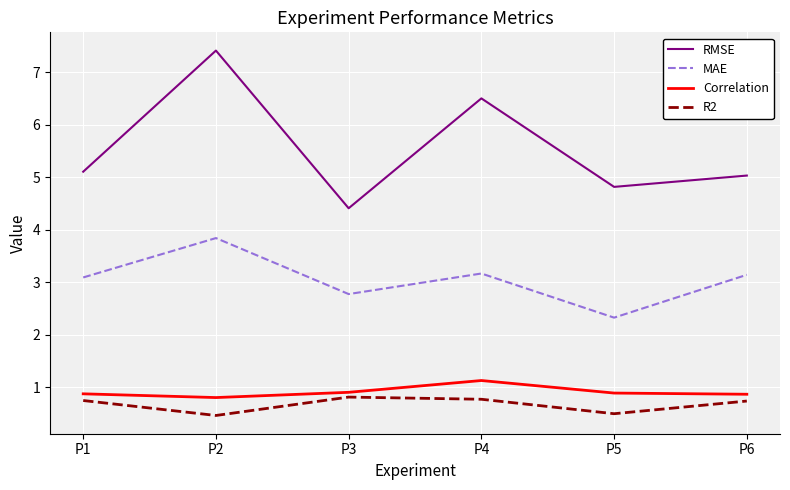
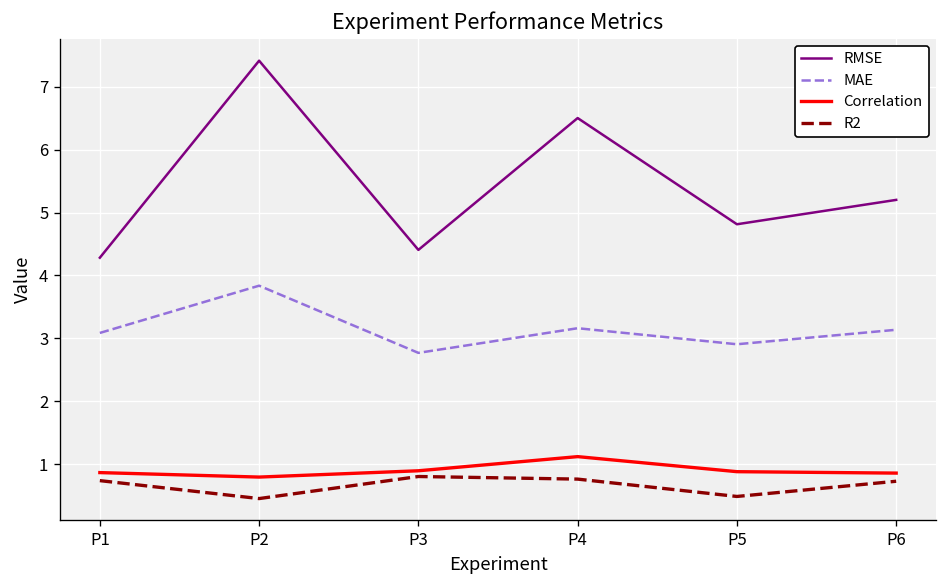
RMSE, P1: 5.1 -> 4.3
MAE, P5: 2.3 -> 2.9
RMSE, P6: 5.0 -> 5.2
